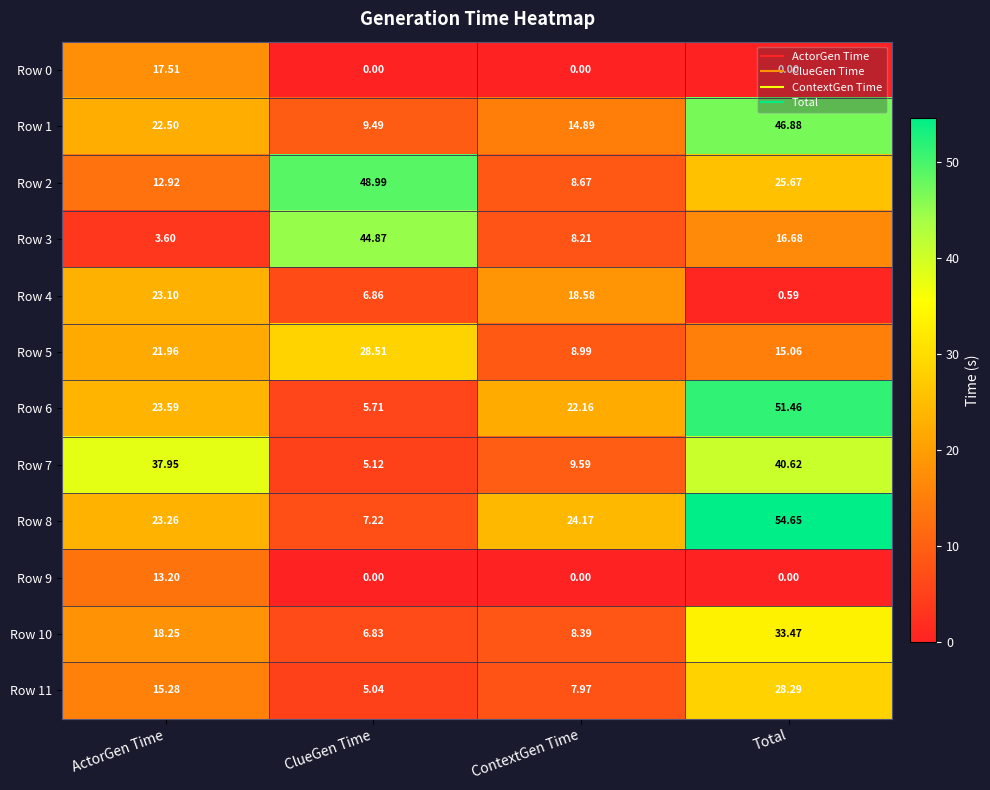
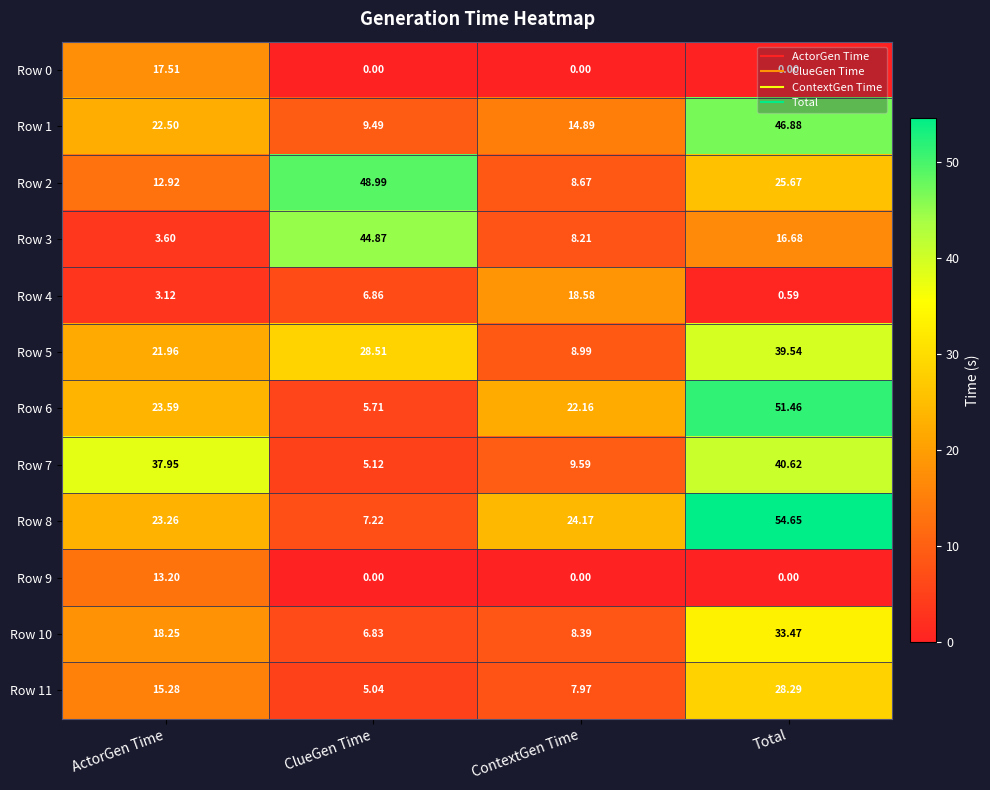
Row 4, ActorGen Time: 23.10 -> 3.12
Row 5, Total: 15.06 -> 39.54
